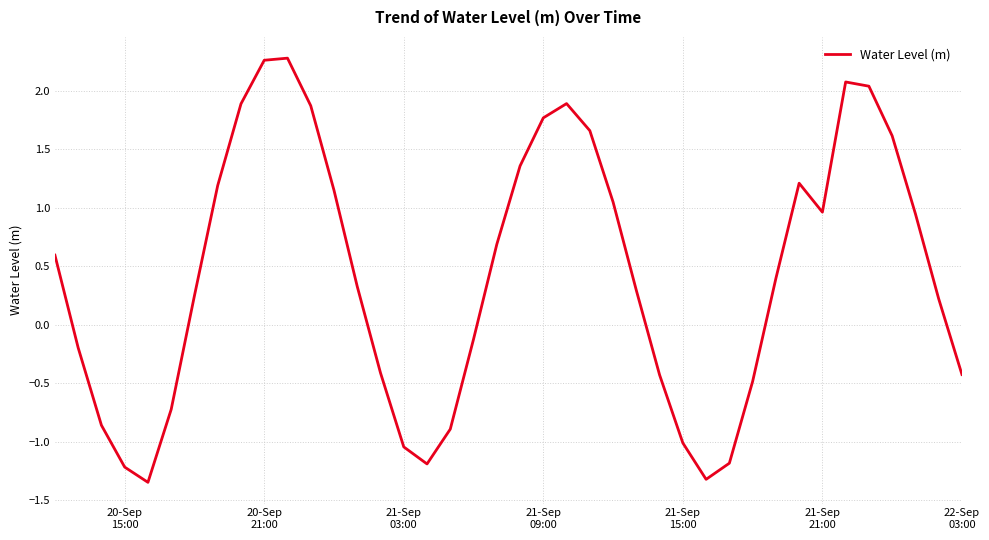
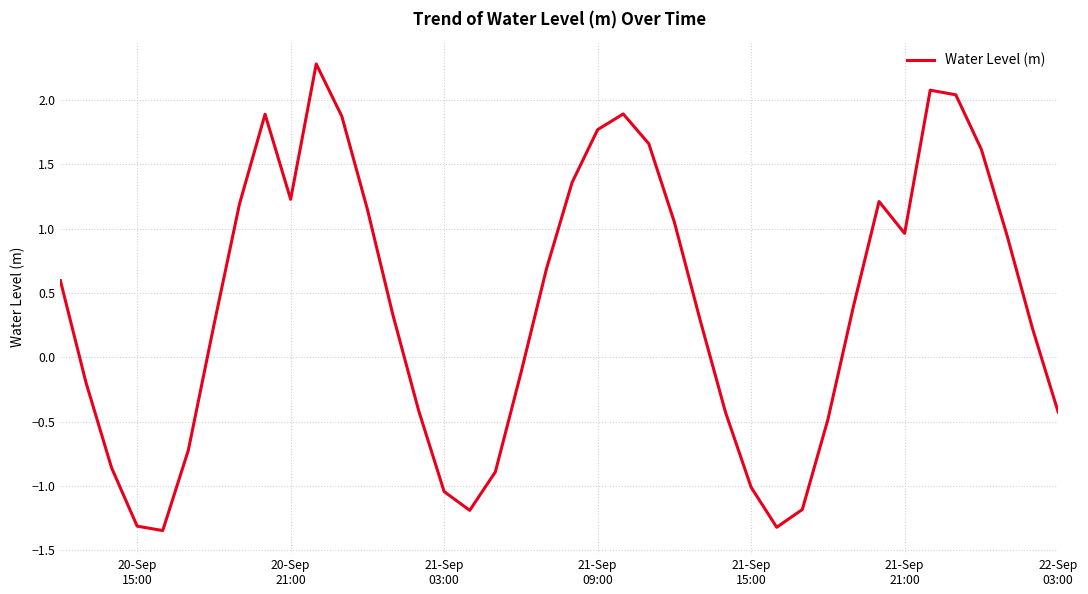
20-Sep 15:00: -1.22 -> -1.31
20-Sep 21:00: 2.26 -> 1.23
